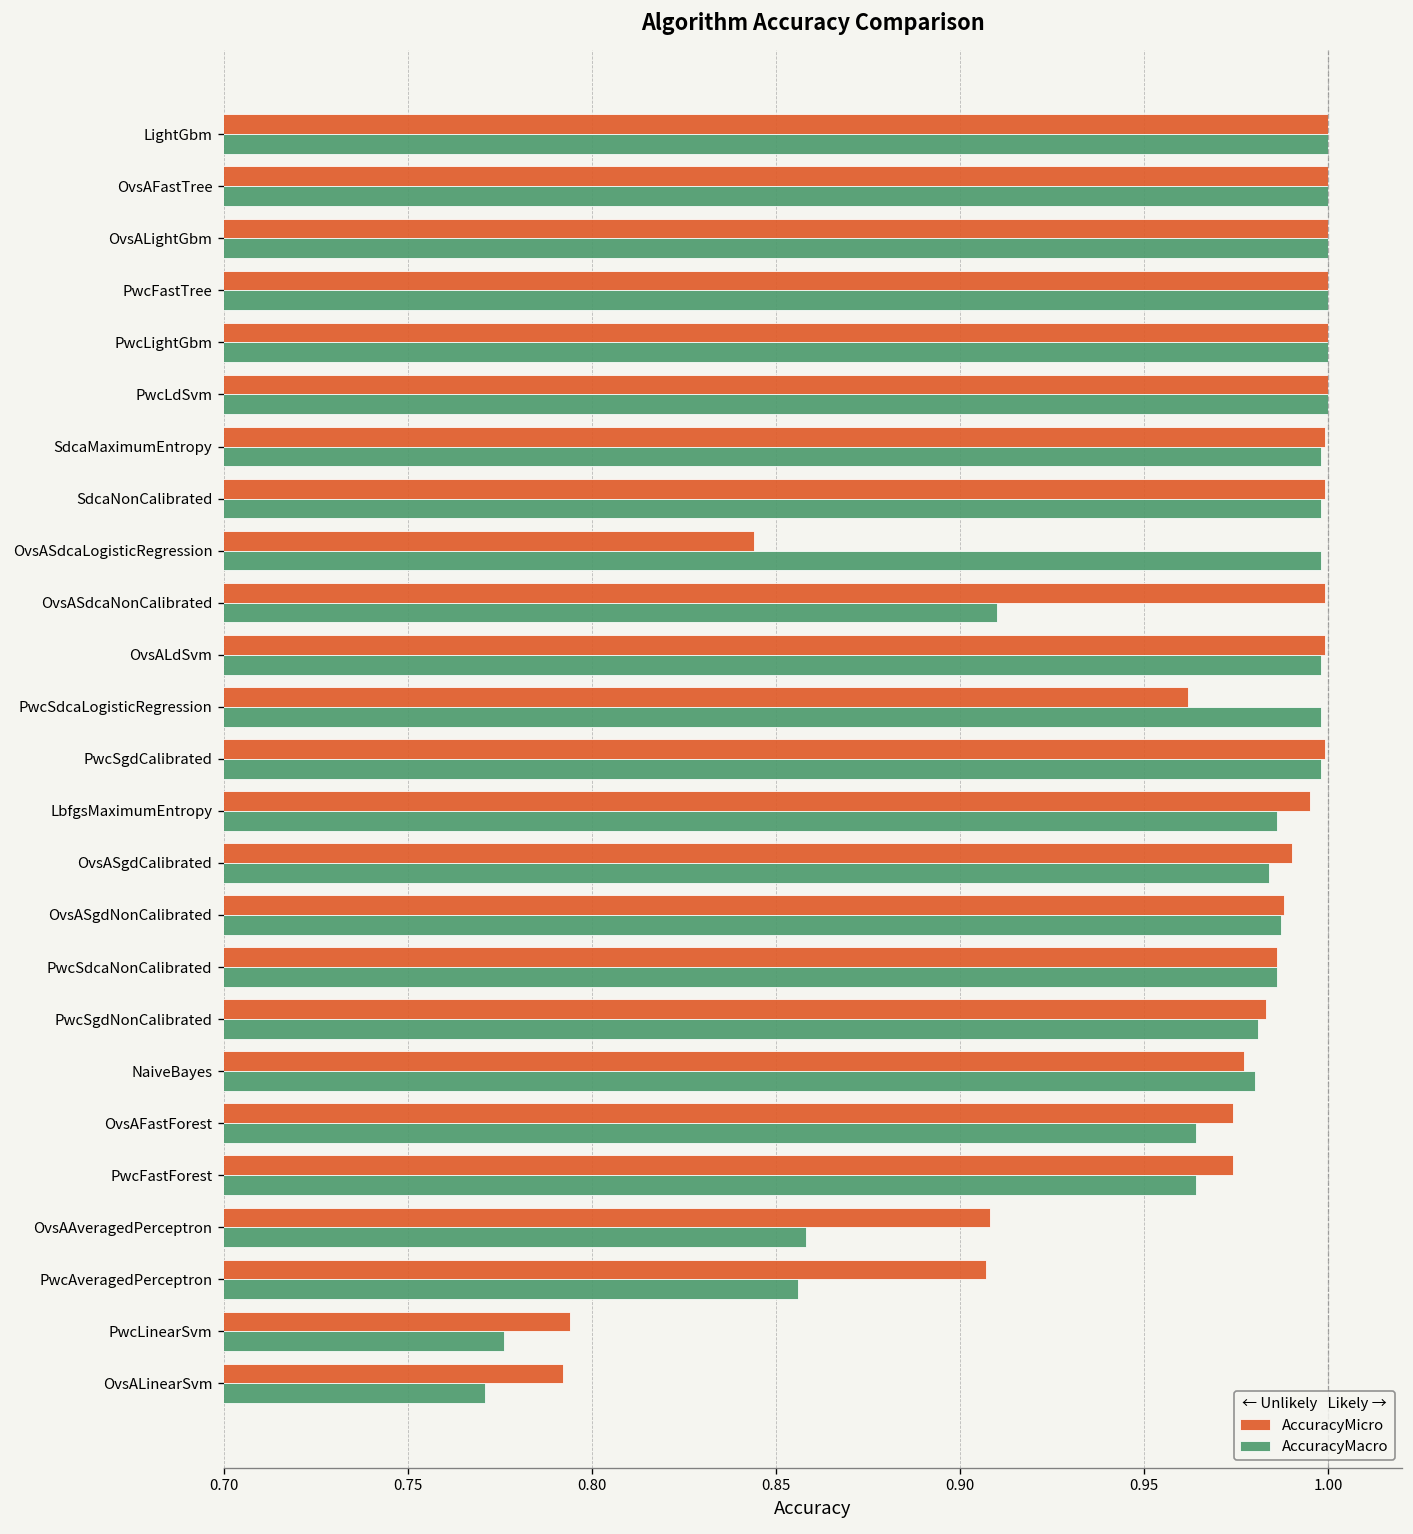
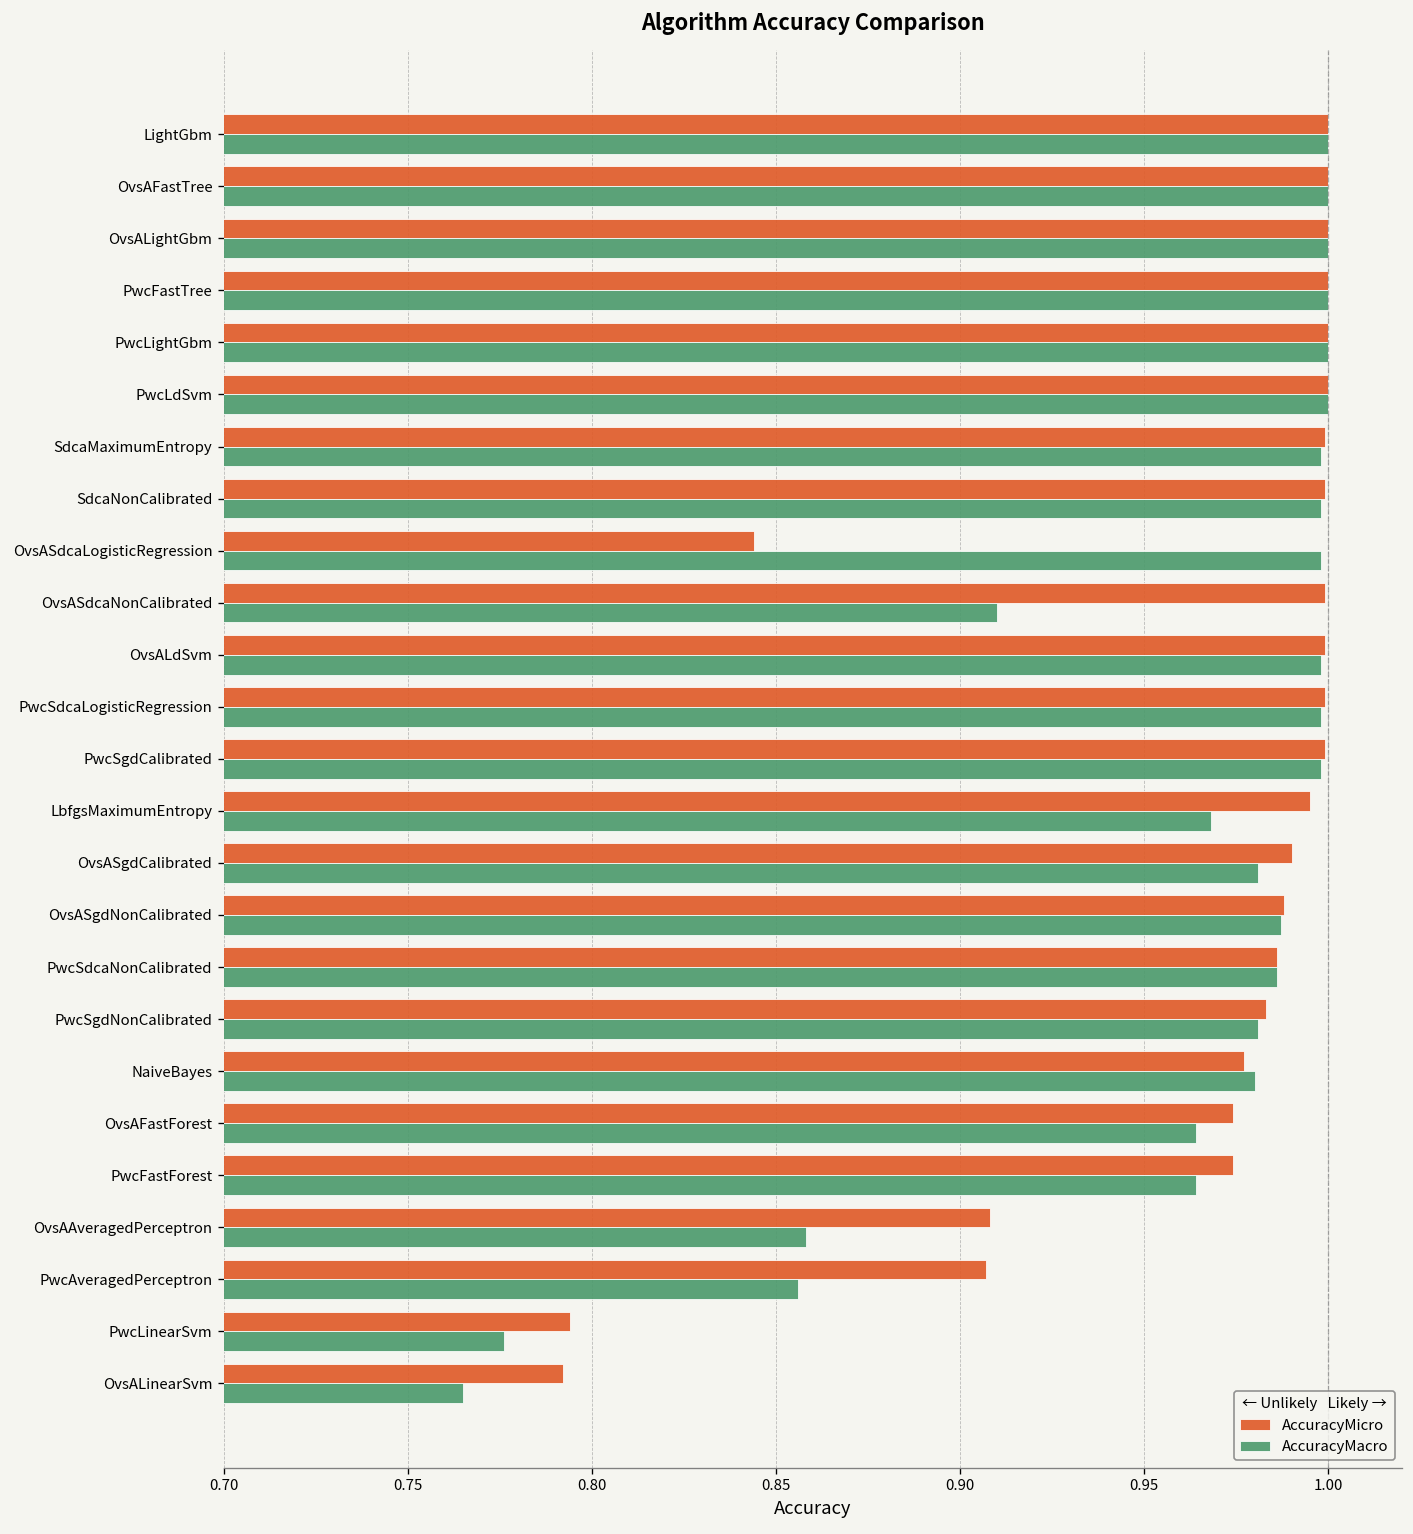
AccuracyMicro, PwcSdcaLogisticRegression: 0.962 -> 0.999
AccuracyMacro, LbfgsMaximumEntropy: 0.986 -> 0.968
AccuracyMacro, OvsASgdCalibrated: 0.984 -> 0.981
AccuracyMacro, OvsALinearSvm: 0.771 -> 0.765
